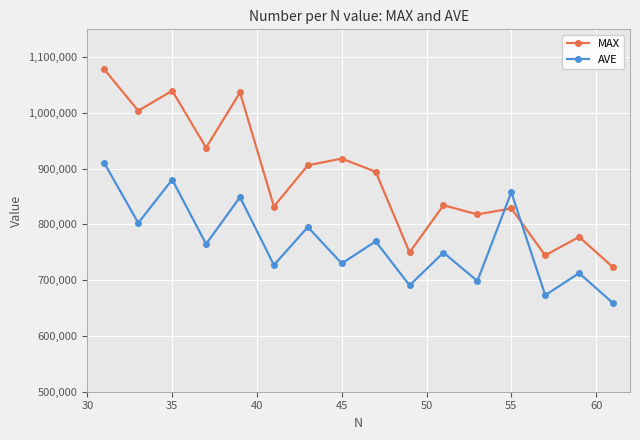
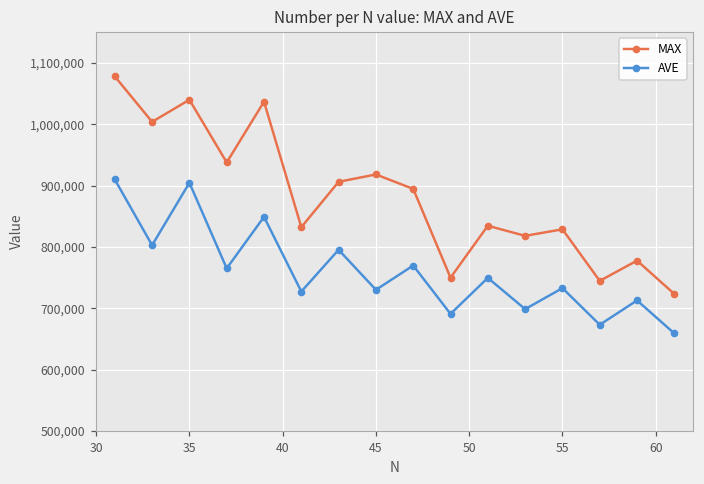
AVE, 35: 880,000 -> 900,000
AVE, 55: 860,000 -> 730,000
